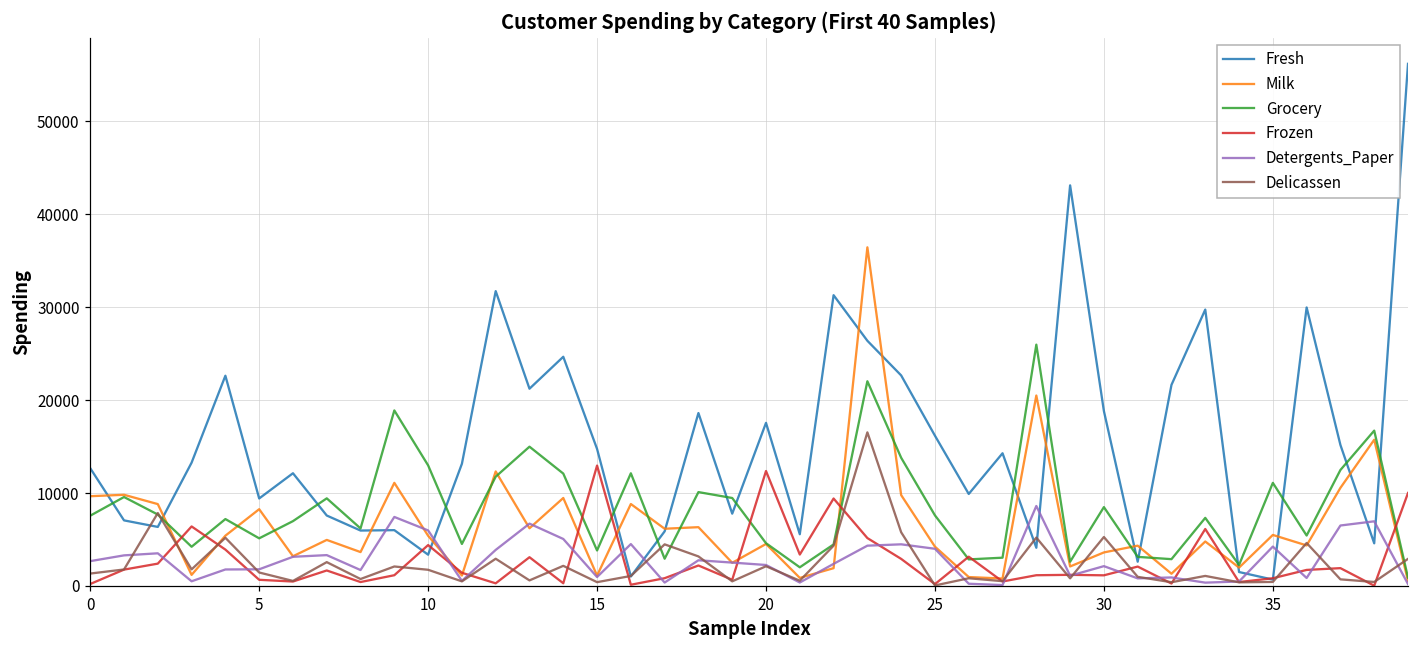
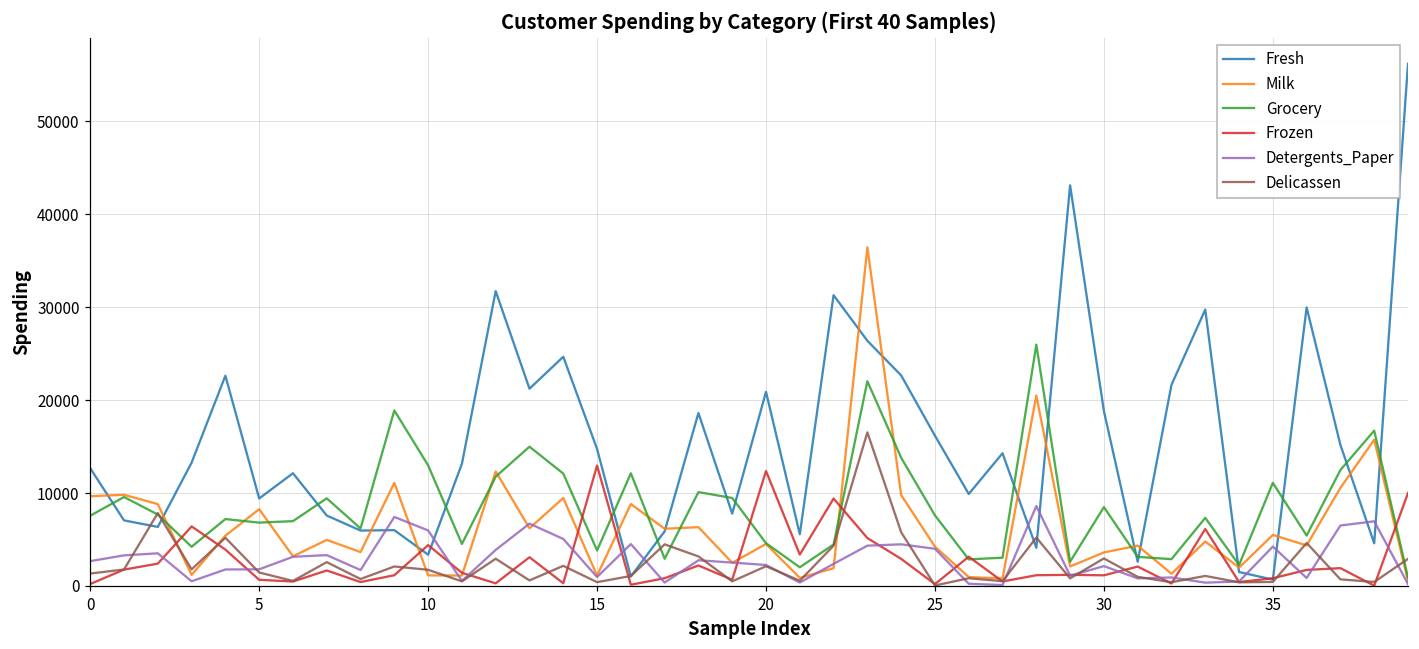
Grocery, 5: 5000 -> 7000
Milk, 10: 5000 -> 1000
Fresh, 20: 18000 -> 21000
Delicassen, 30: 5000 -> 3000
